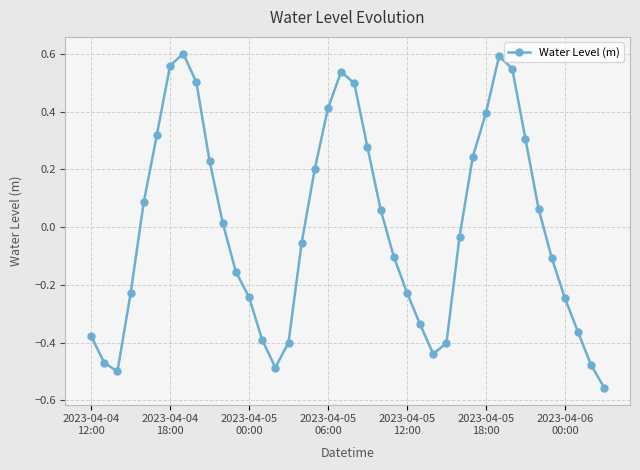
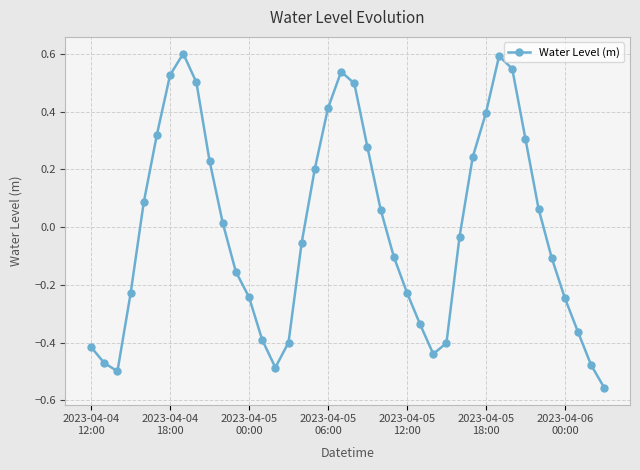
2023-04-04 12:00: -0.38 -> -0.42
2023-04-04 18:00: 0.56 -> 0.53
